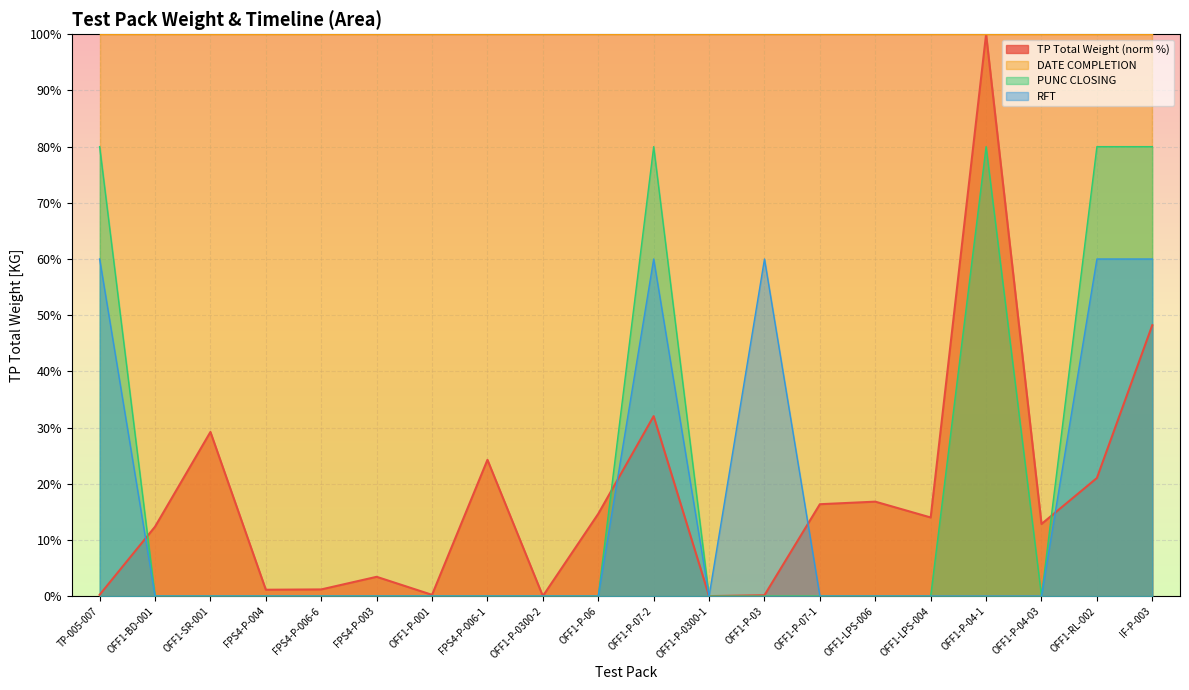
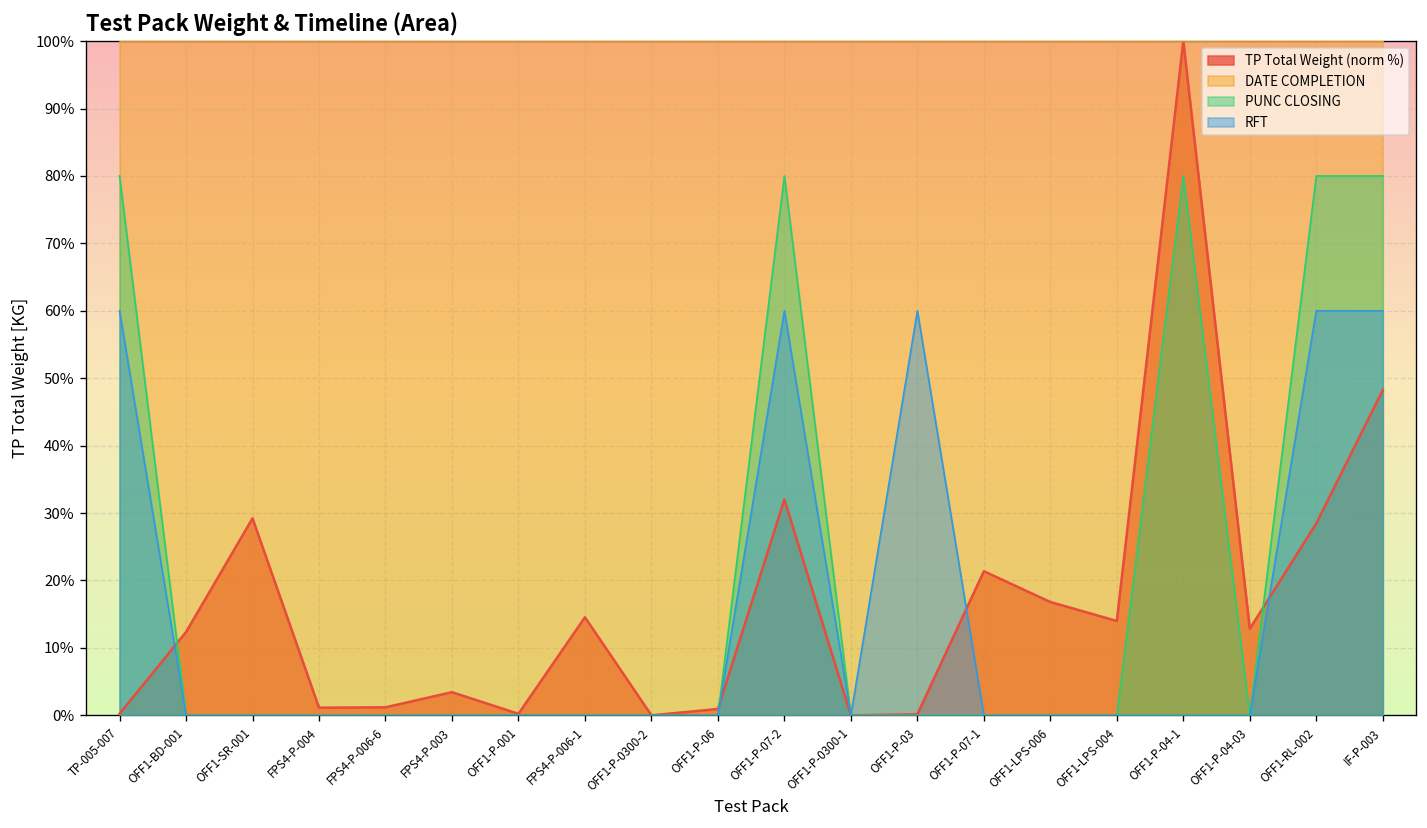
TP Total Weight (norm %), FPS4-P-006-1: 24% -> 15%
TP Total Weight (norm %), OFF1-P-06: 15% -> 1%
TP Total Weight (norm %), OFF1-P-07-1: 16% -> 21%
TP Total Weight (norm %), OFF1-RL-002: 21% -> 28%
